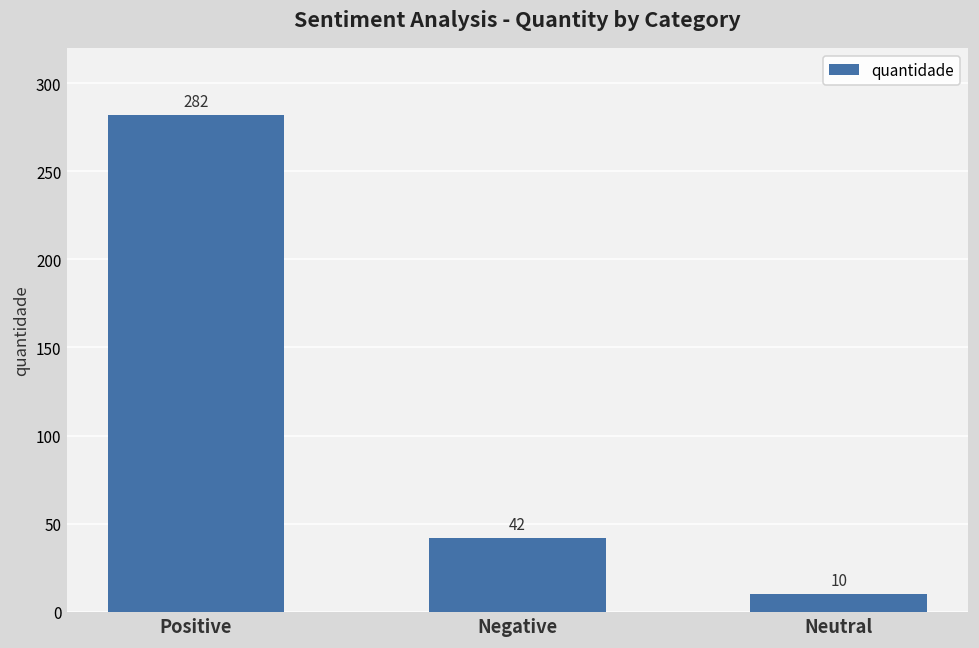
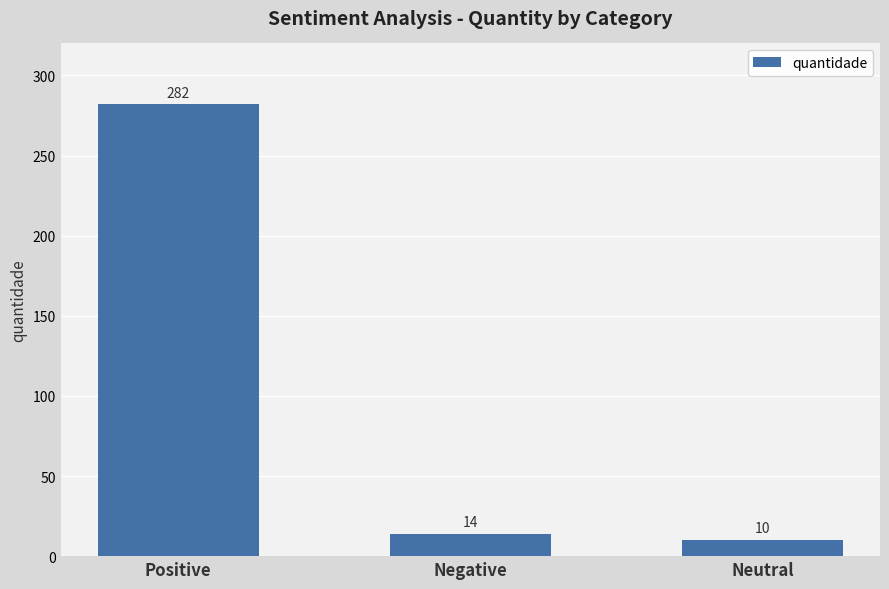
Negative: 42 -> 14
